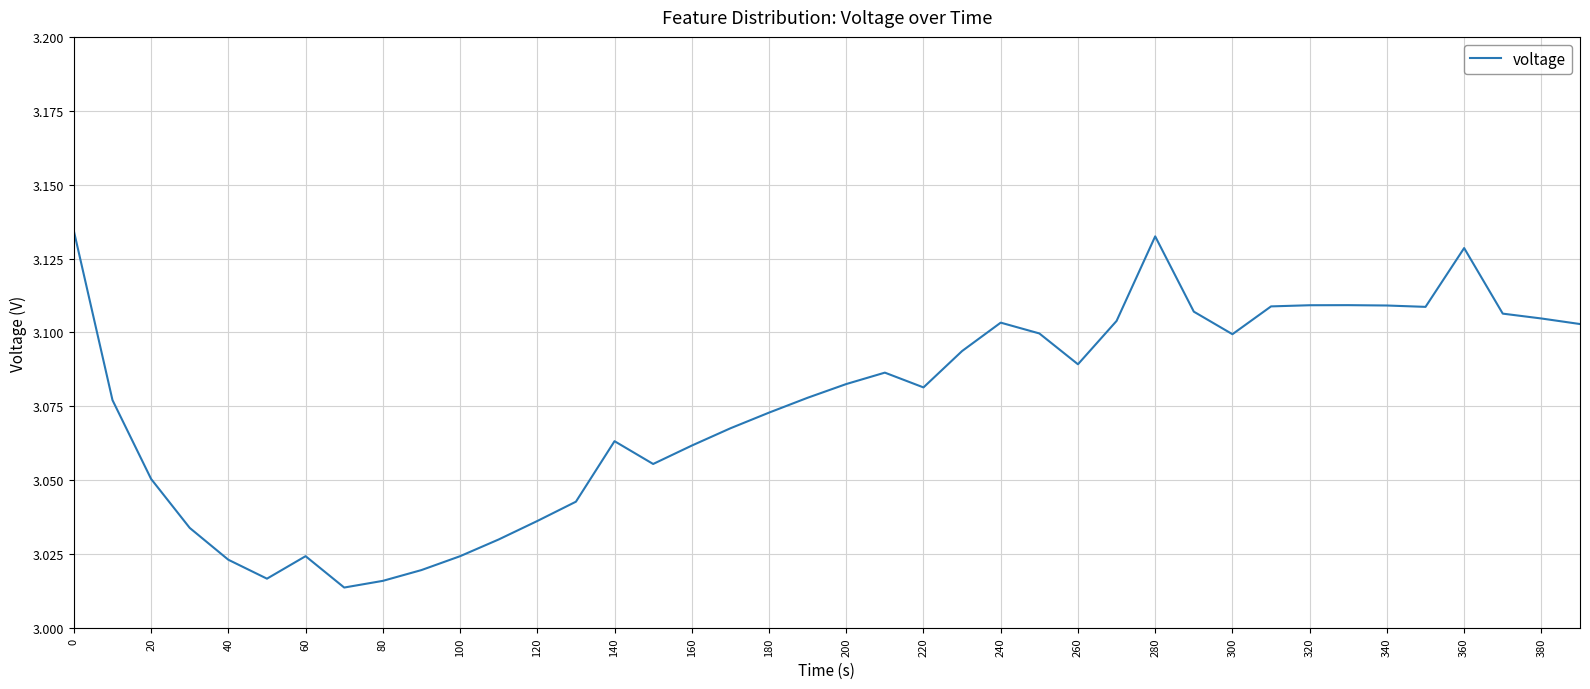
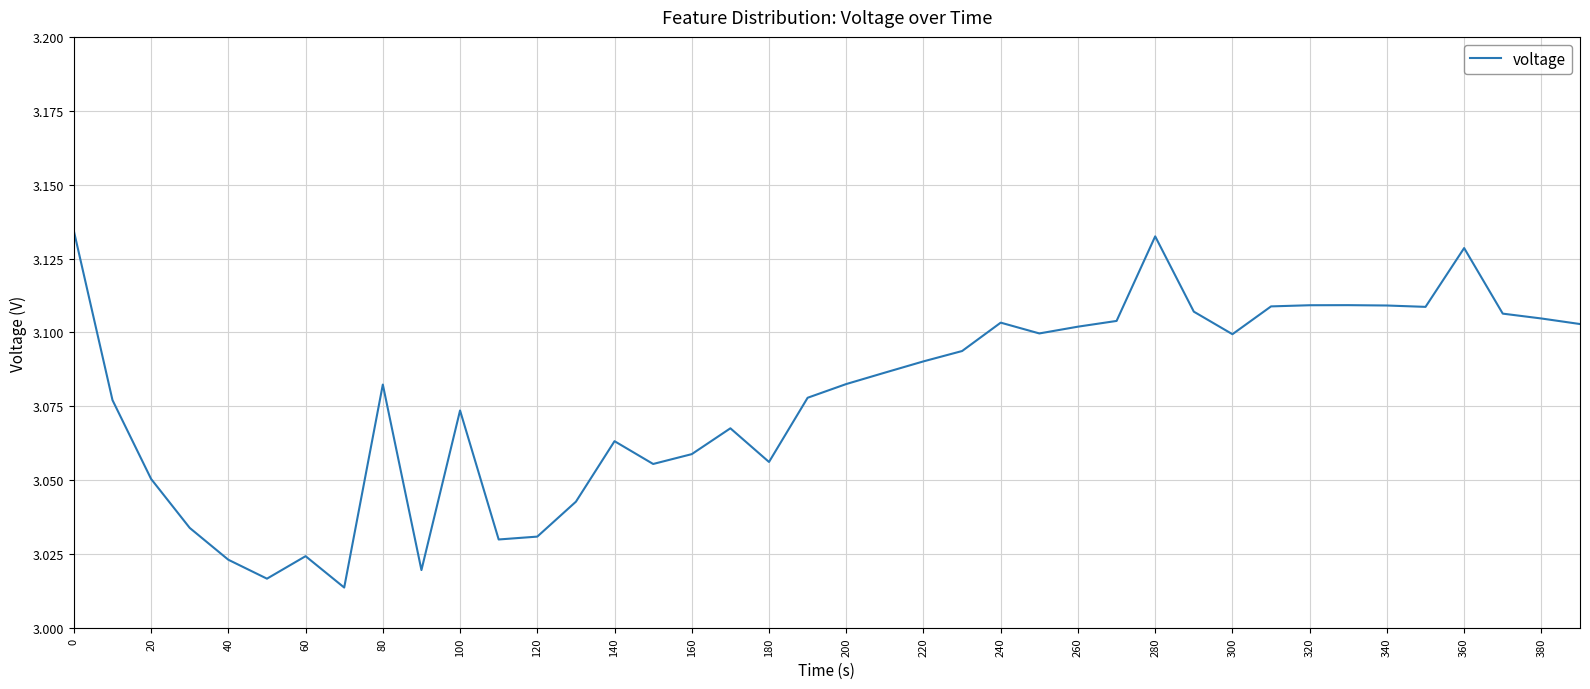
80: 3.016 -> 3.082
100: 3.024 -> 3.074
120: 3.036 -> 3.031
160: 3.062 -> 3.059
180: 3.073 -> 3.056
220: 3.081 -> 3.090
260: 3.089 -> 3.102
